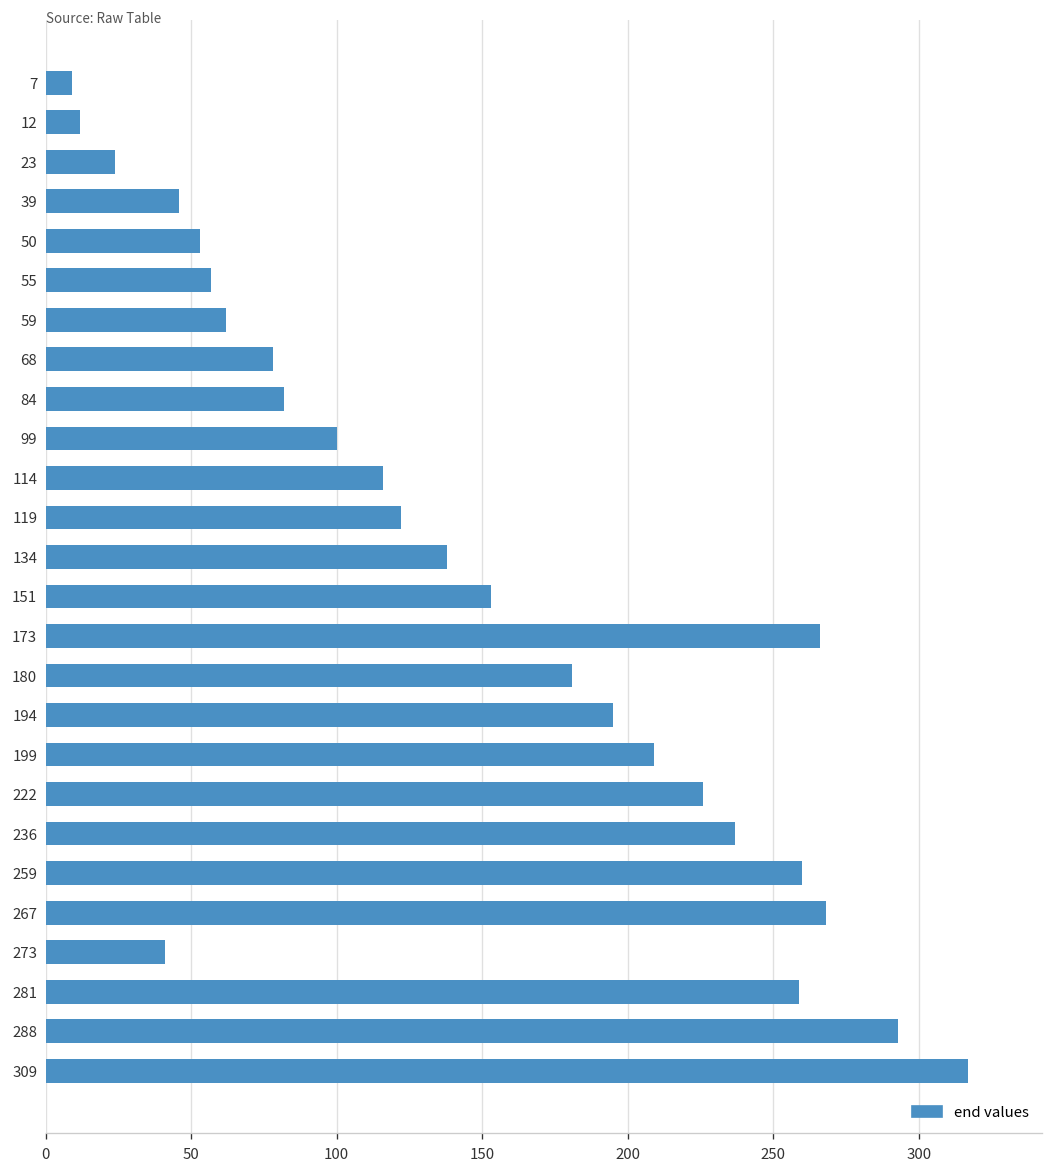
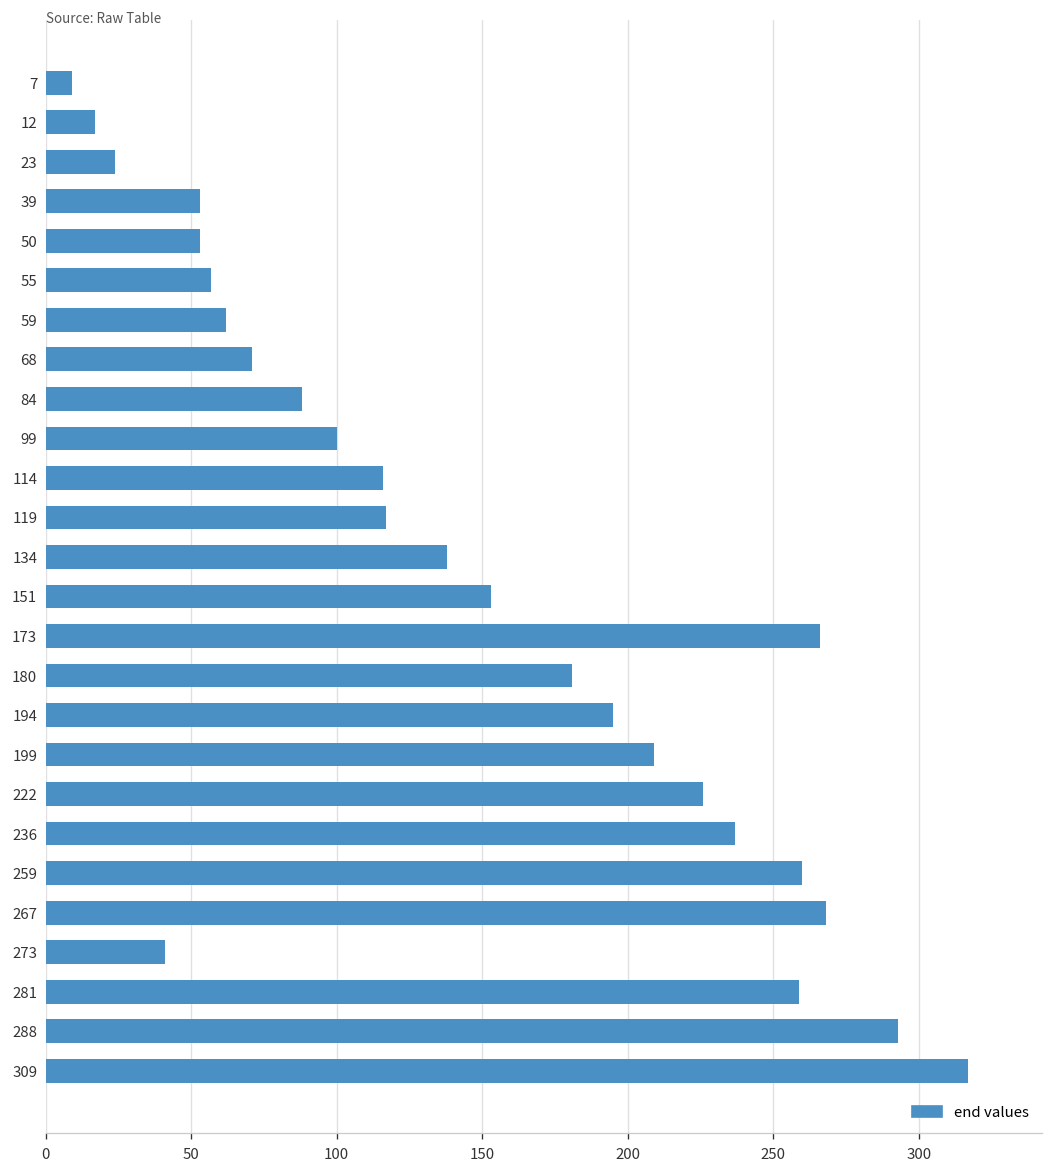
12: 12 -> 17
39: 46 -> 53
68: 78 -> 71
84: 82 -> 88
119: 122 -> 117
